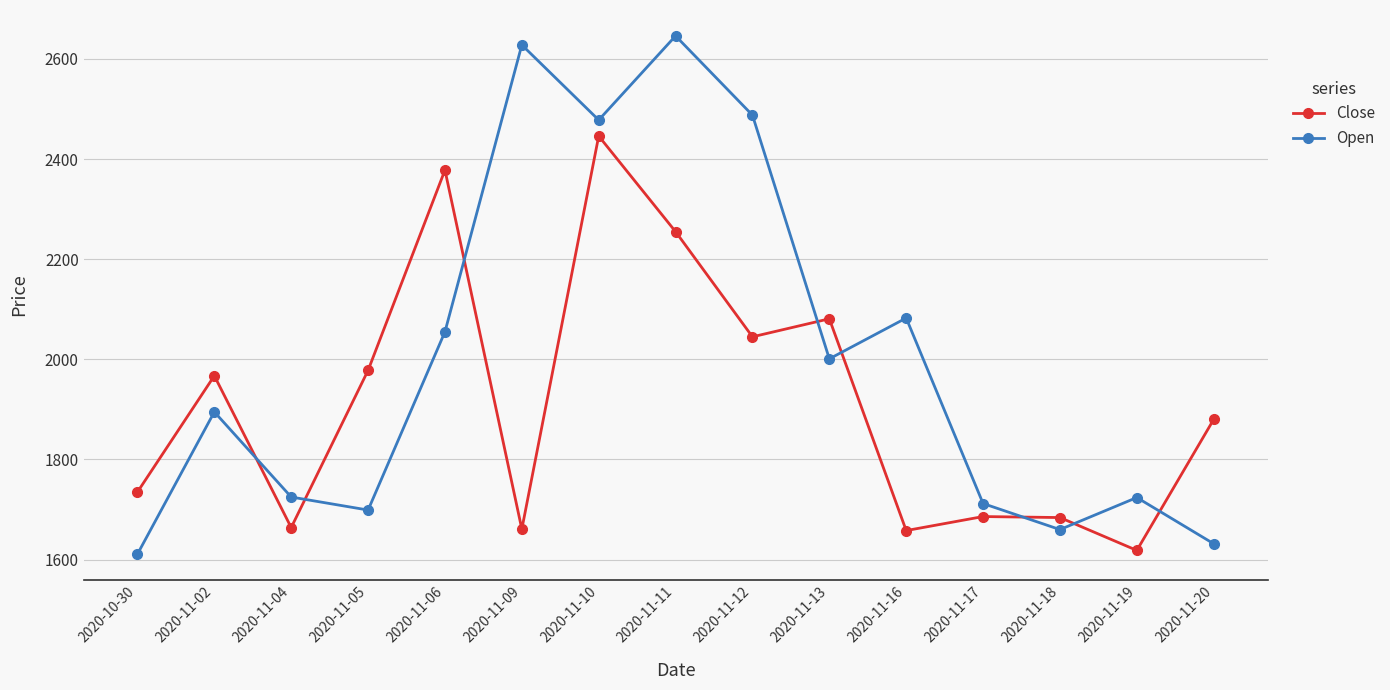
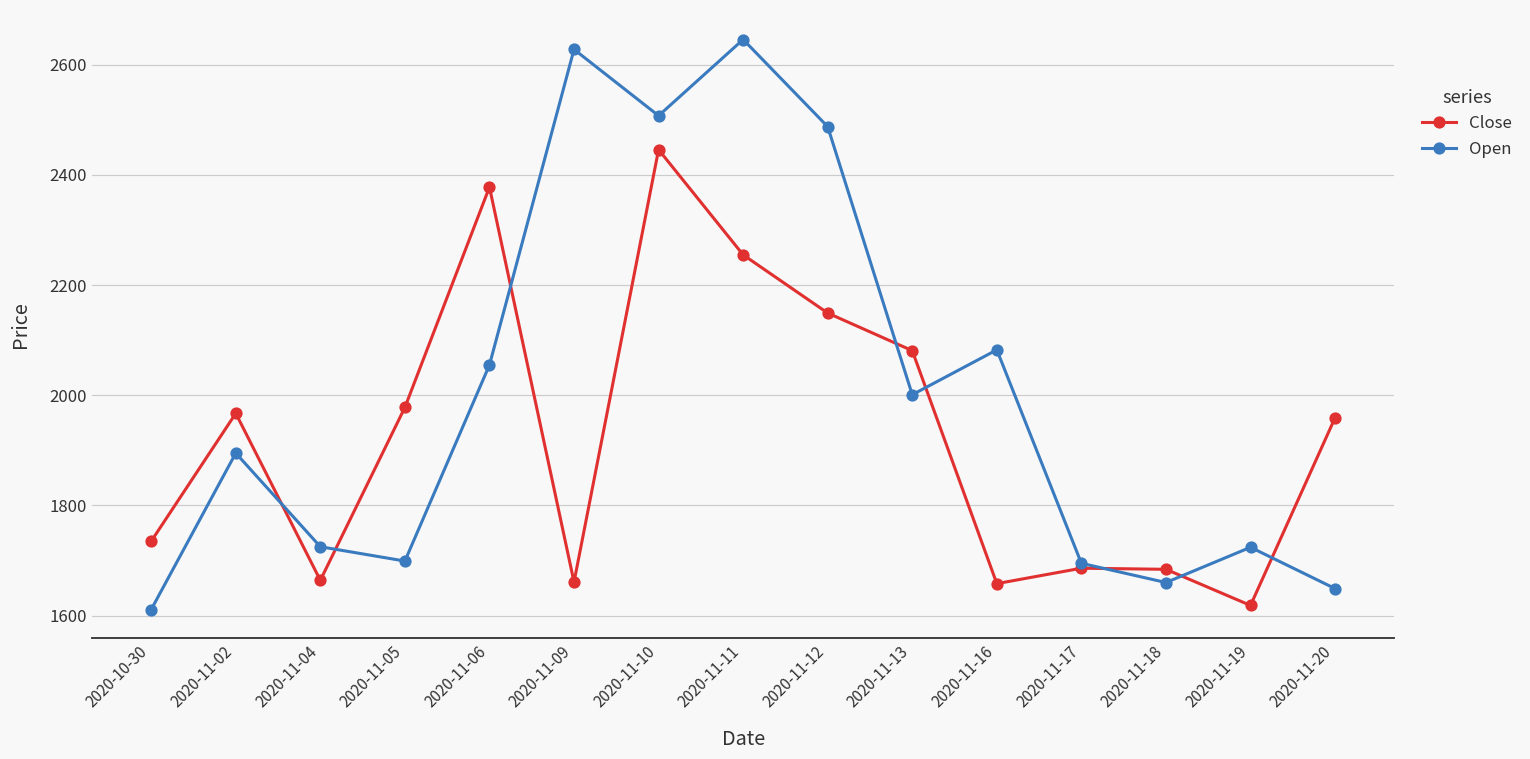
Open, 2020-11-10: 2480 -> 2510
Close, 2020-11-12: 2050 -> 2150
Open, 2020-11-17: 1710 -> 1690
Close, 2020-11-20: 1880 -> 1960
Open, 2020-11-20: 1630 -> 1650
